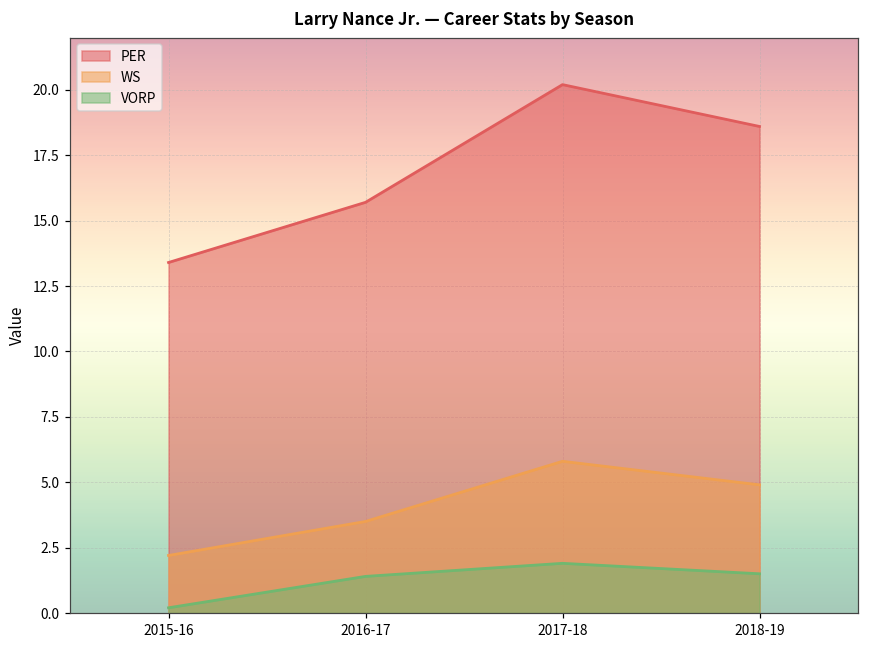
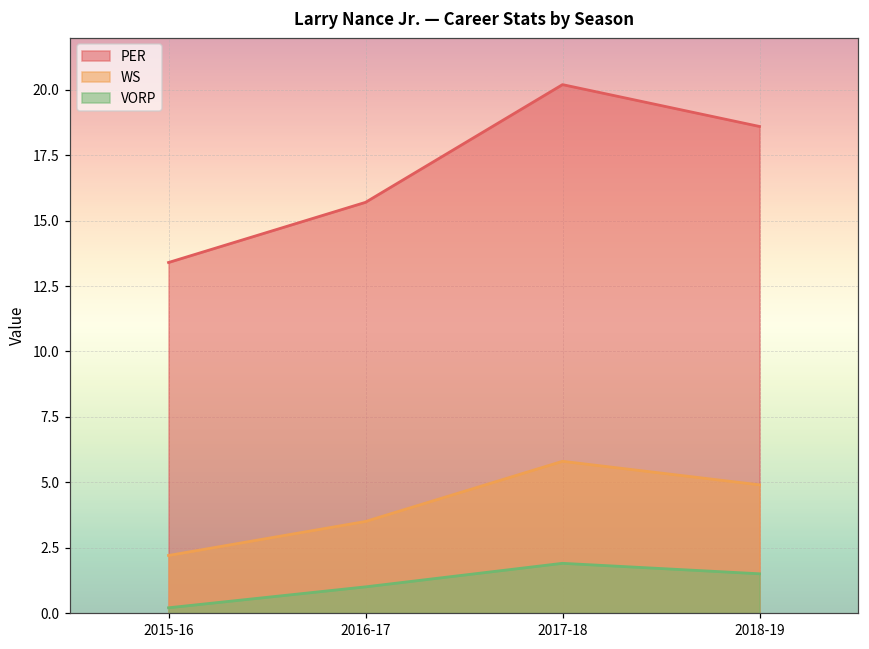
VORP, 2016-17: 1.4 -> 1.0
